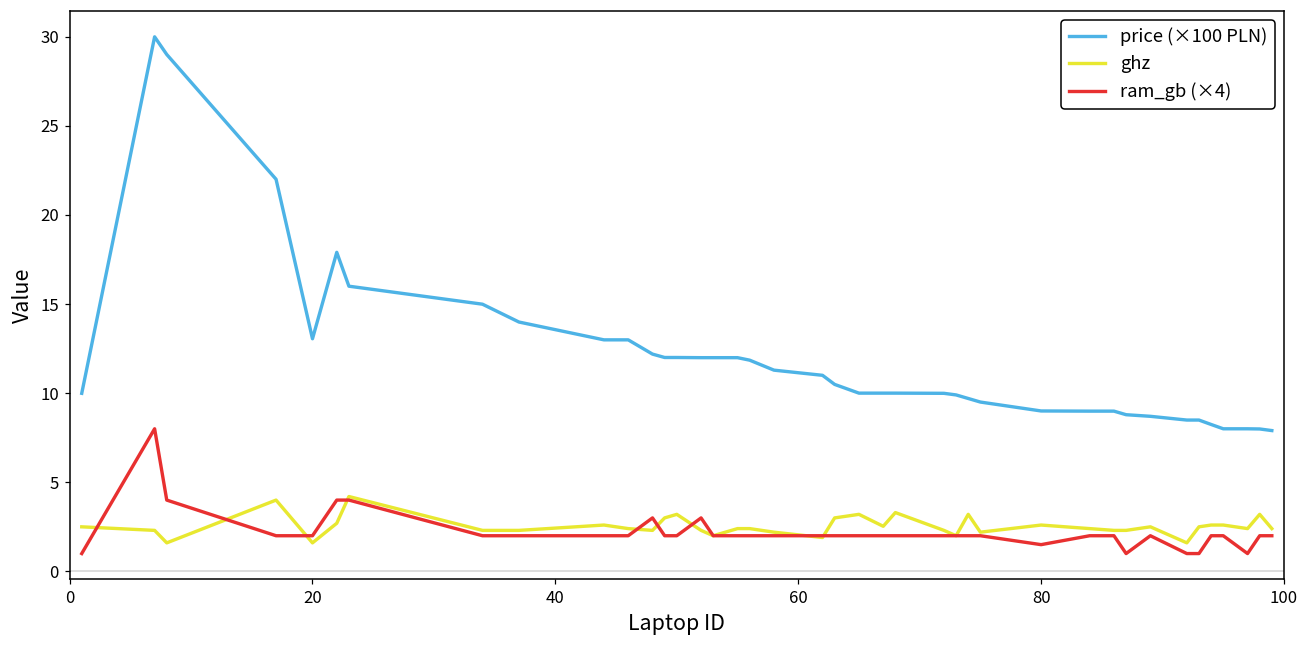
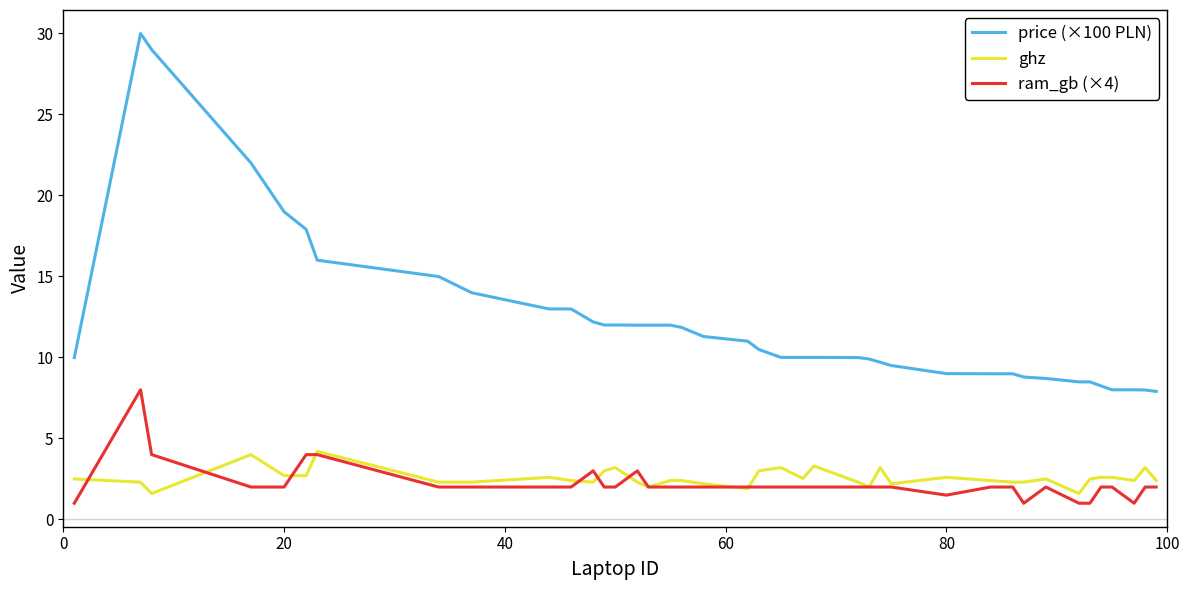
price (×100 PLN), 20: 13.1 -> 19.0
ghz, 20: 1.6 -> 2.7
